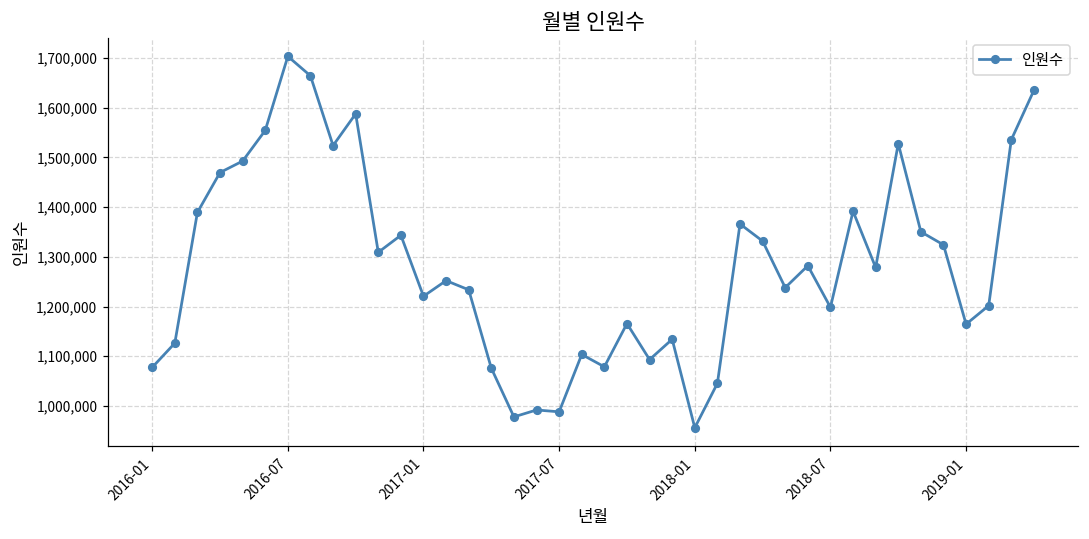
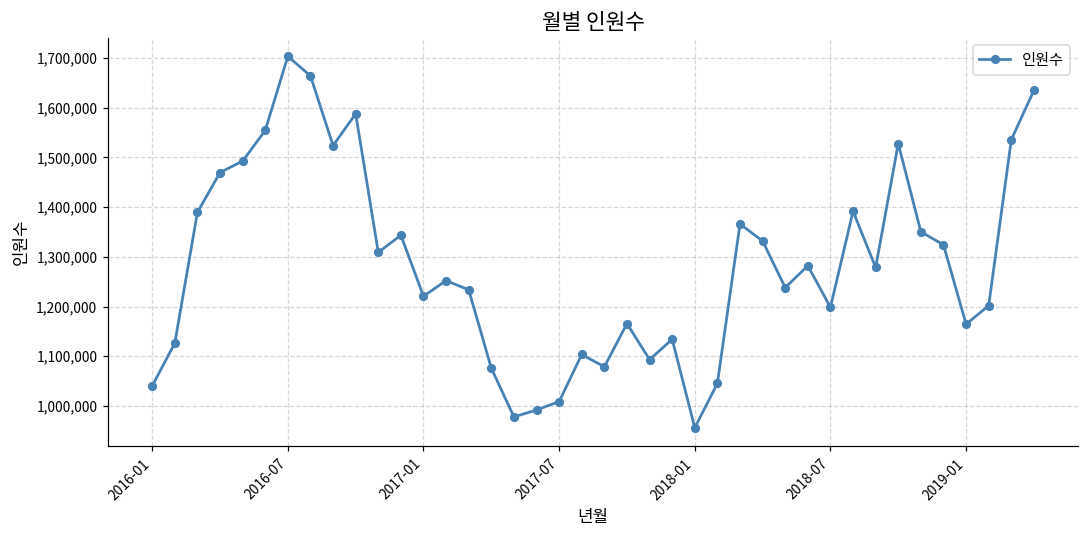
2016-01: 1,080,000 -> 1,040,000
2017-07: 990,000 -> 1,010,000
